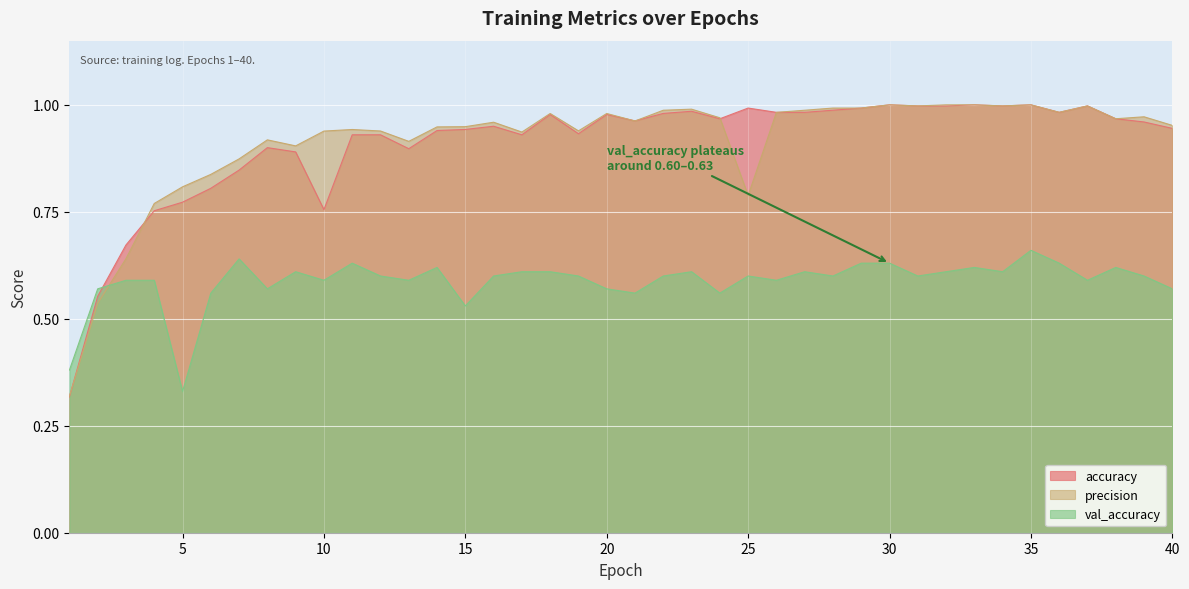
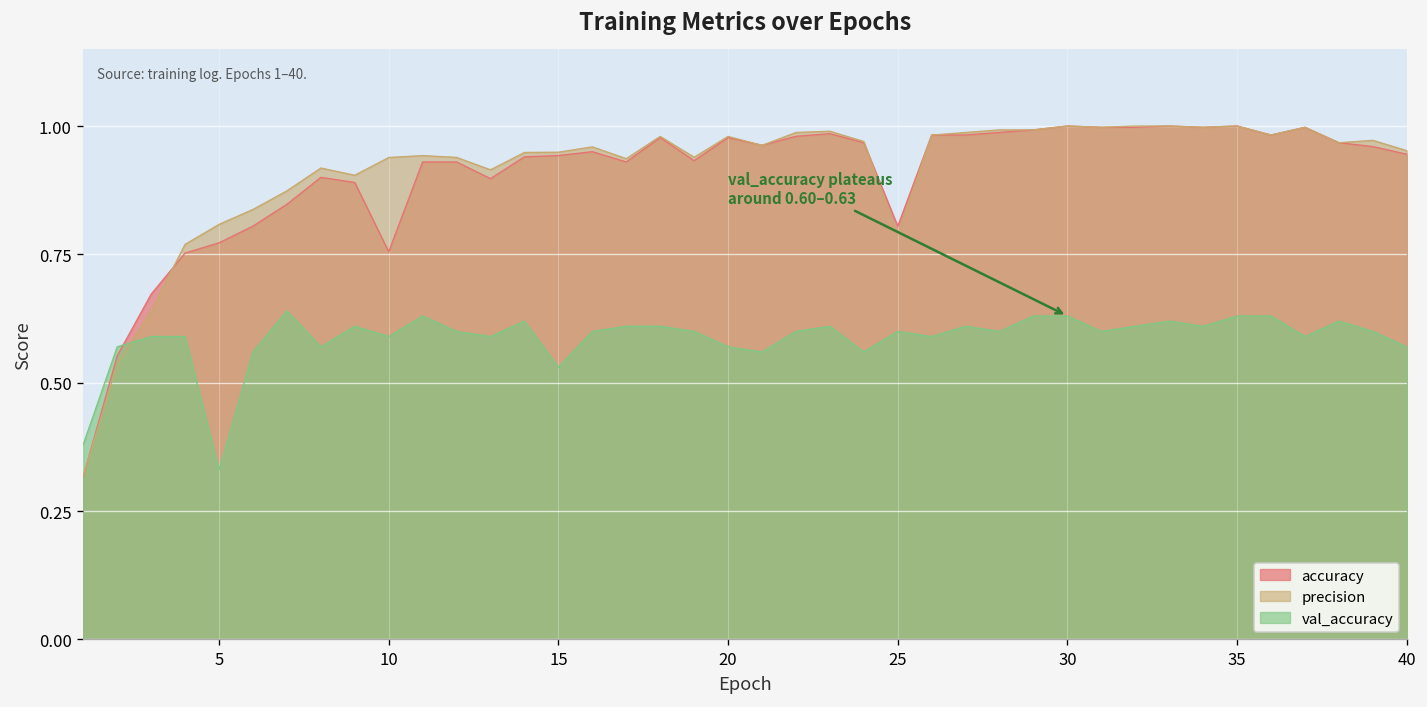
accuracy, 25: 0.99 -> 0.80
val_accuracy, 35: 0.66 -> 0.63
